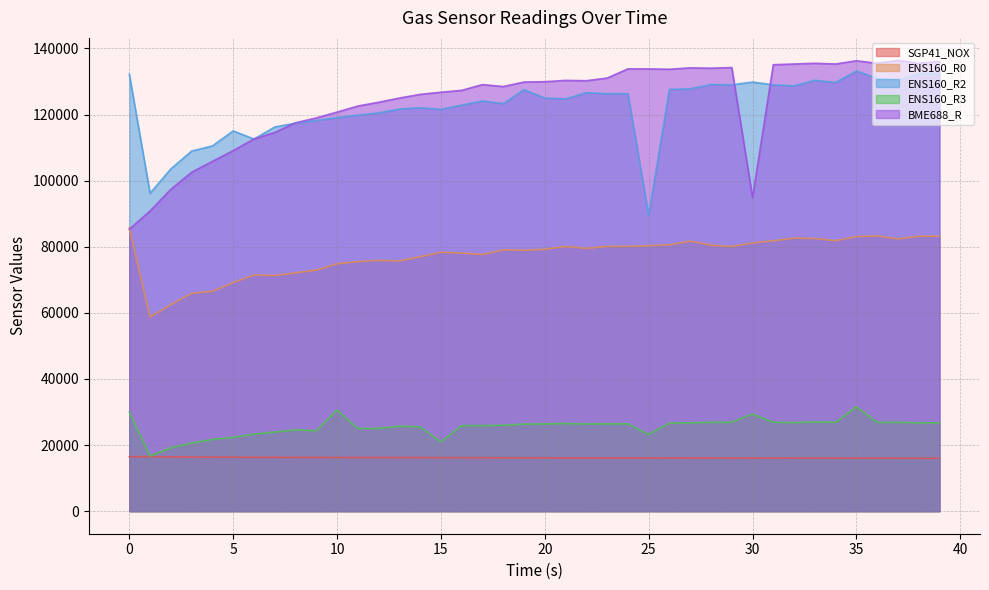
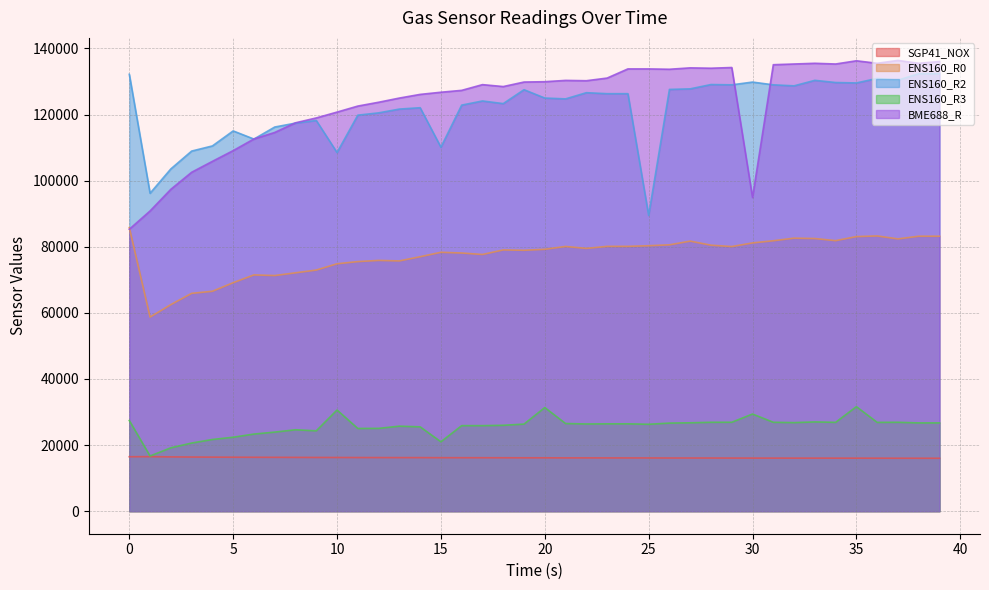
ENS160_R3, 0: 30000 -> 27000
ENS160_R2, 10: 119000 -> 109000
ENS160_R2, 15: 122000 -> 110000
ENS160_R3, 20: 26000 -> 31000
ENS160_R3, 25: 23000 -> 26000
ENS160_R2, 35: 133000 -> 130000
